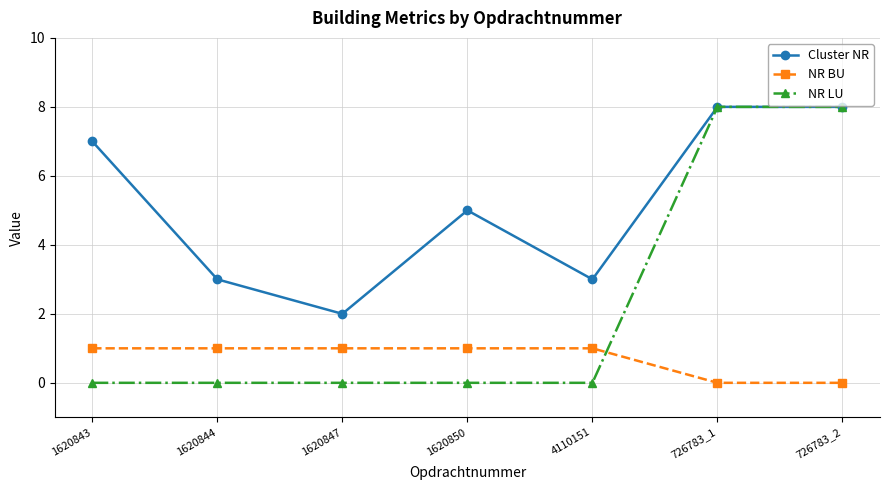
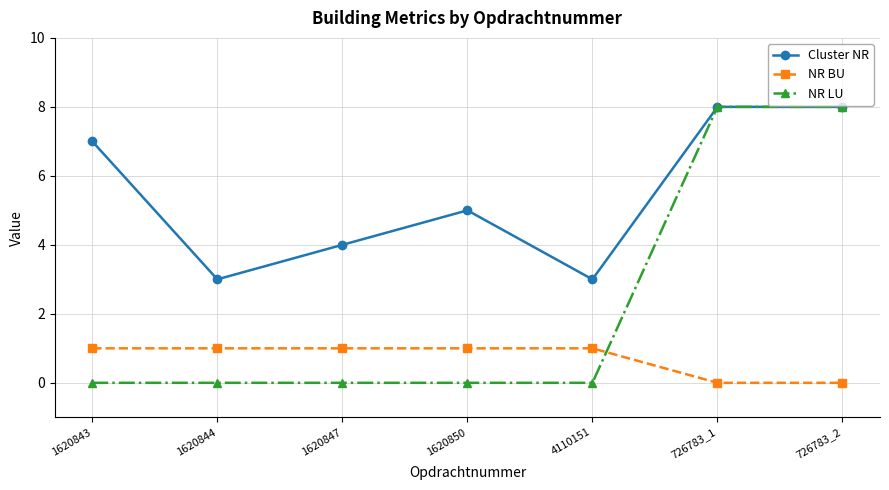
Cluster NR, 1620847: 2 -> 4
